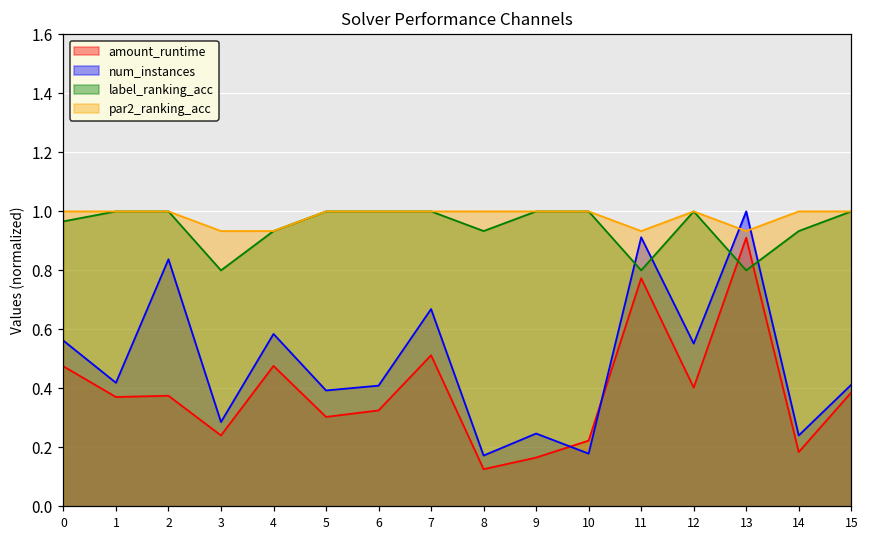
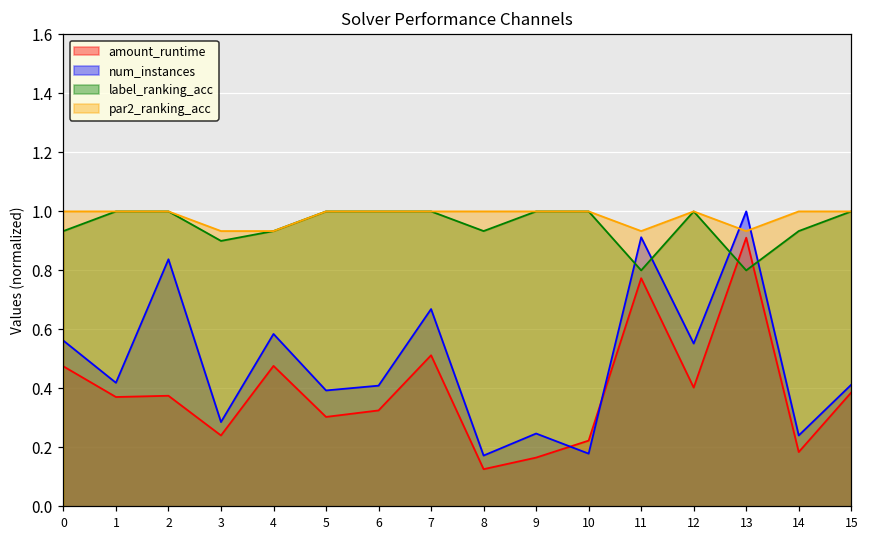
label_ranking_acc, 0: 0.97 -> 0.93
label_ranking_acc, 3: 0.8 -> 0.9
